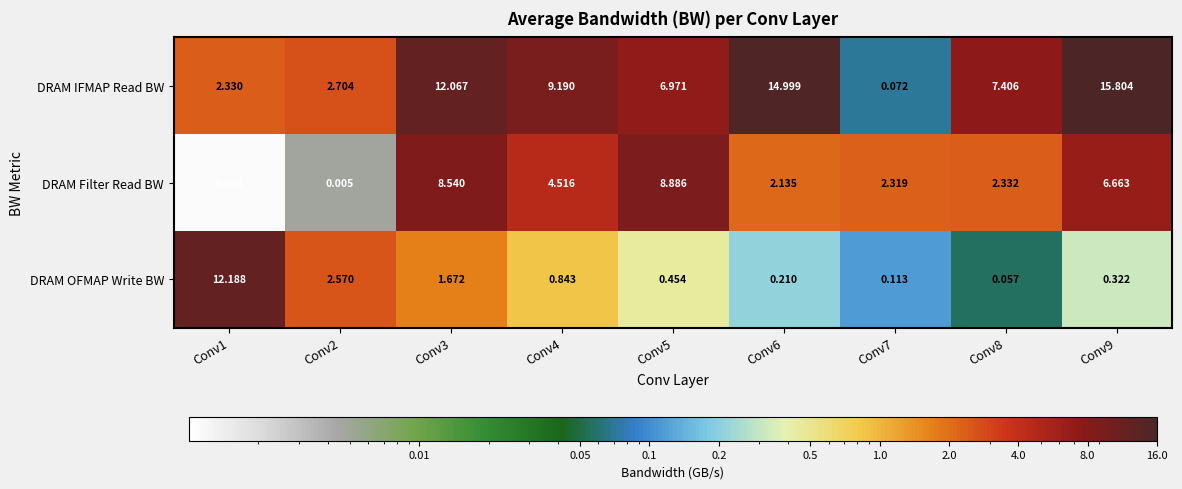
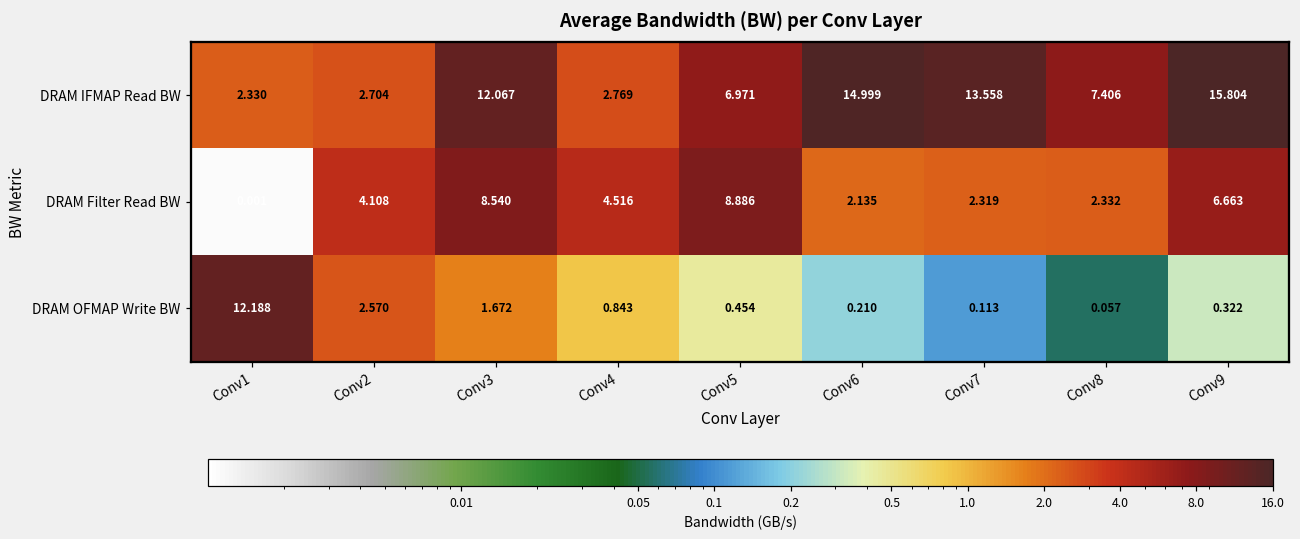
DRAM IFMAP Read BW, Conv4: 9.190 -> 2.769
DRAM IFMAP Read BW, Conv7: 0.072 -> 13.558
DRAM Filter Read BW, Conv2: 0.005 -> 4.108
